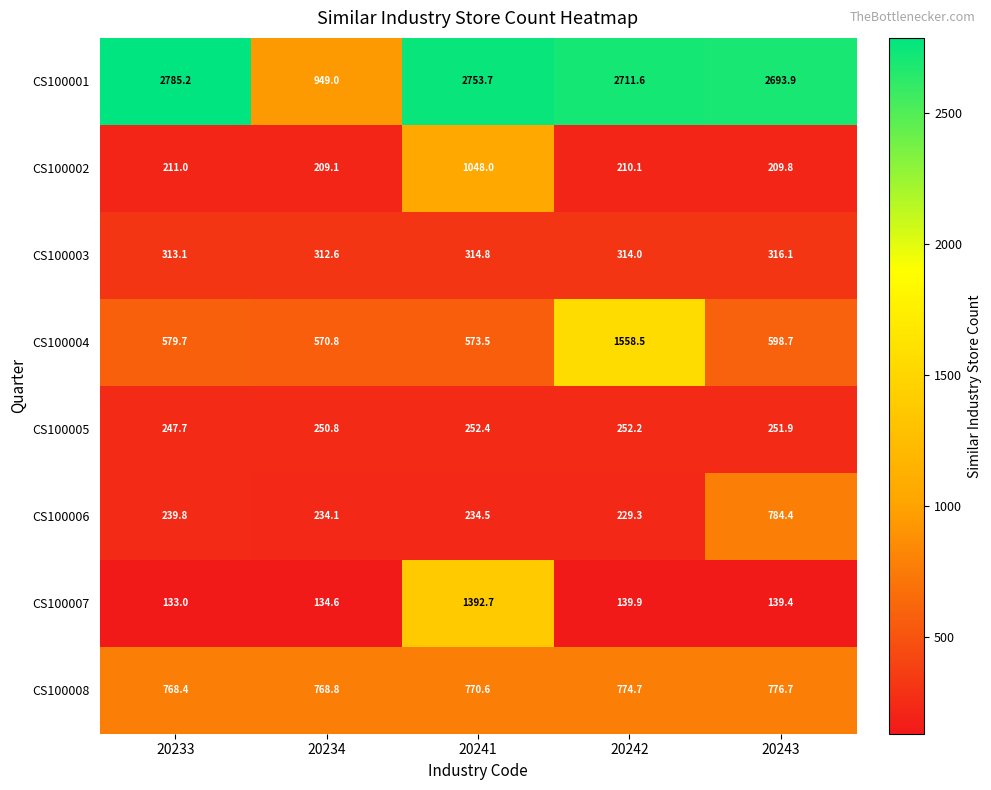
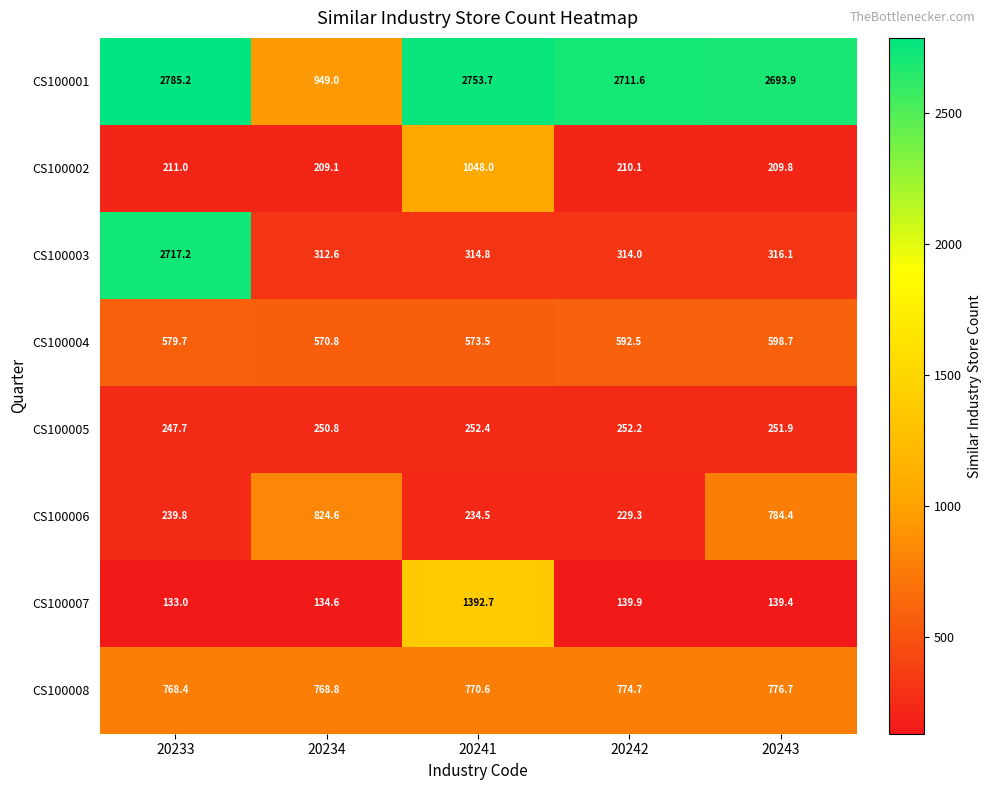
CS100003, 20233: 313.1 -> 2717.2
CS100004, 20242: 1558.5 -> 592.5
CS100006, 20234: 234.1 -> 824.6
